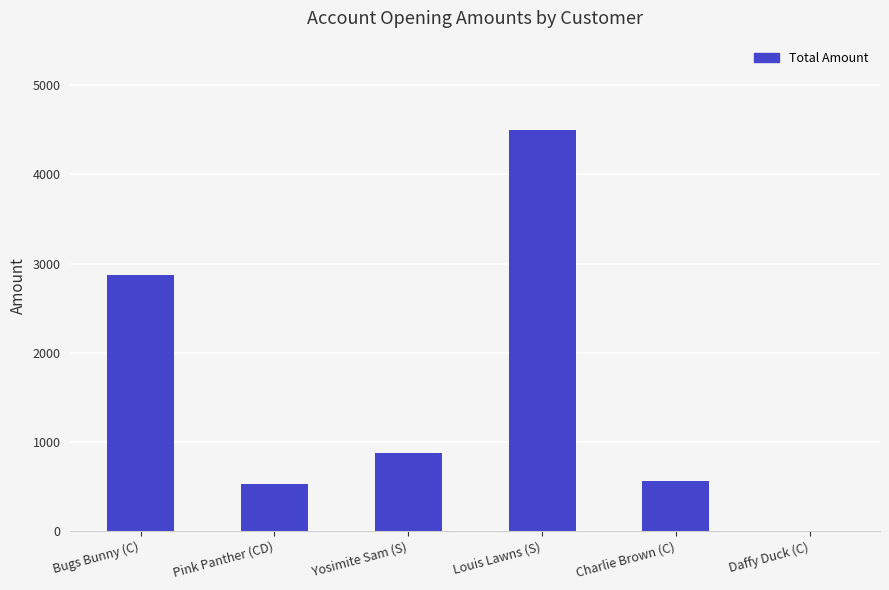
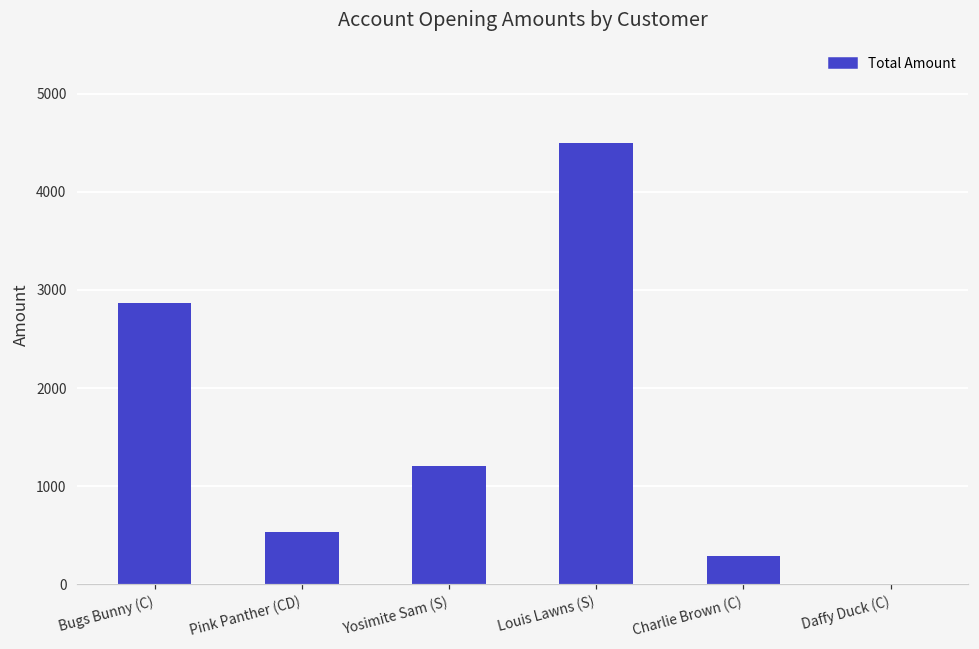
Yosimite Sam (S): 900 -> 1200
Charlie Brown (C): 600 -> 300
